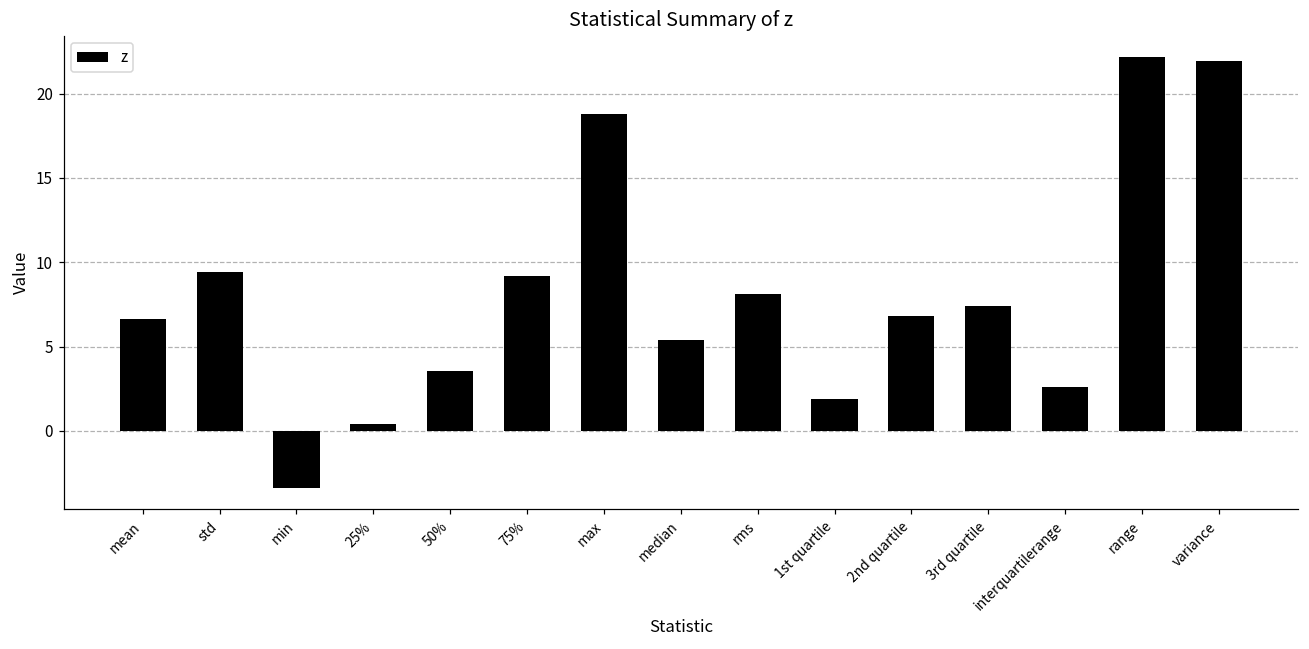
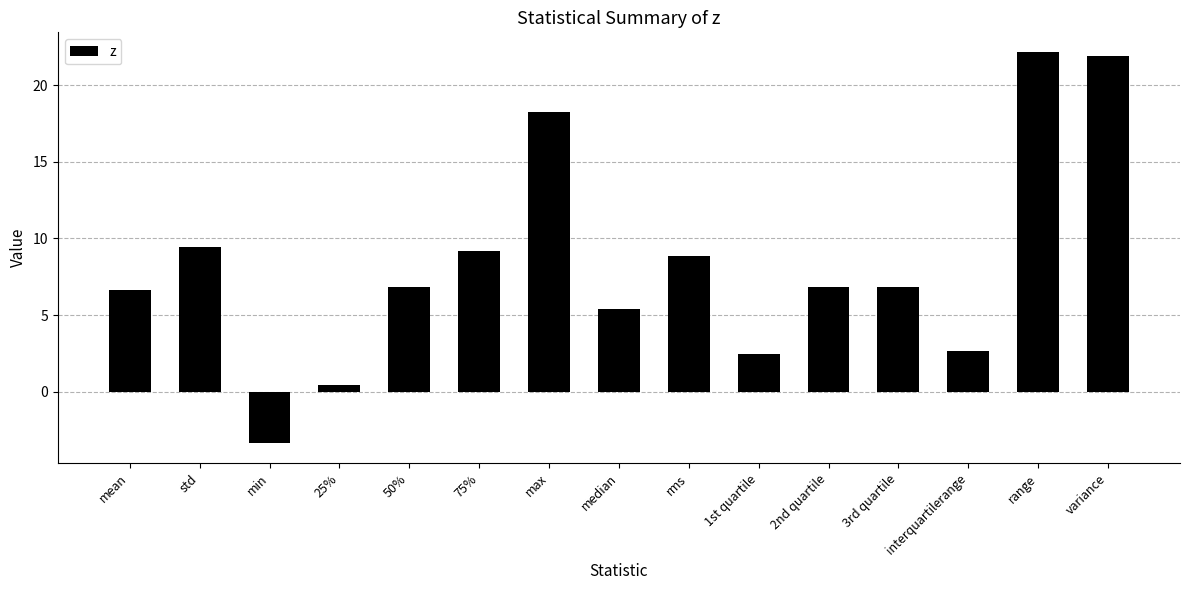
50%: 3.5 -> 6.8
max: 18.8 -> 18.3
rms: 8.1 -> 8.9
1st quartile: 1.9 -> 2.5
3rd quartile: 7.4 -> 6.8
